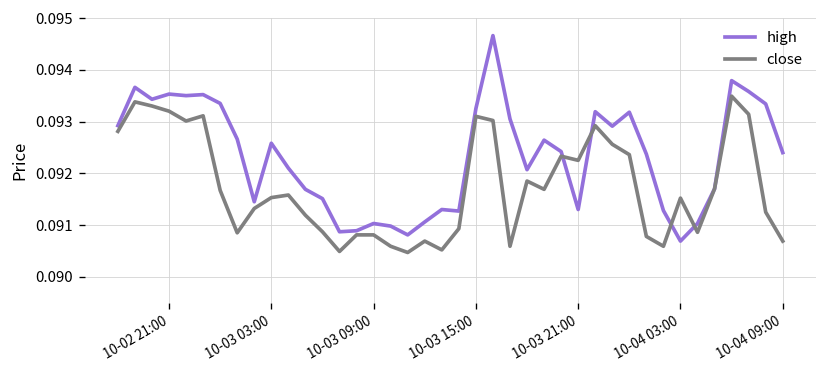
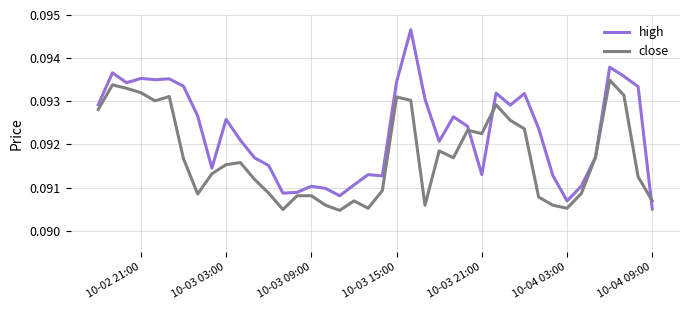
high, 10-03 15:00: 0.0933 -> 0.0935
close, 10-04 03:00: 0.0915 -> 0.0905
high, 10-04 09:00: 0.0924 -> 0.0905
